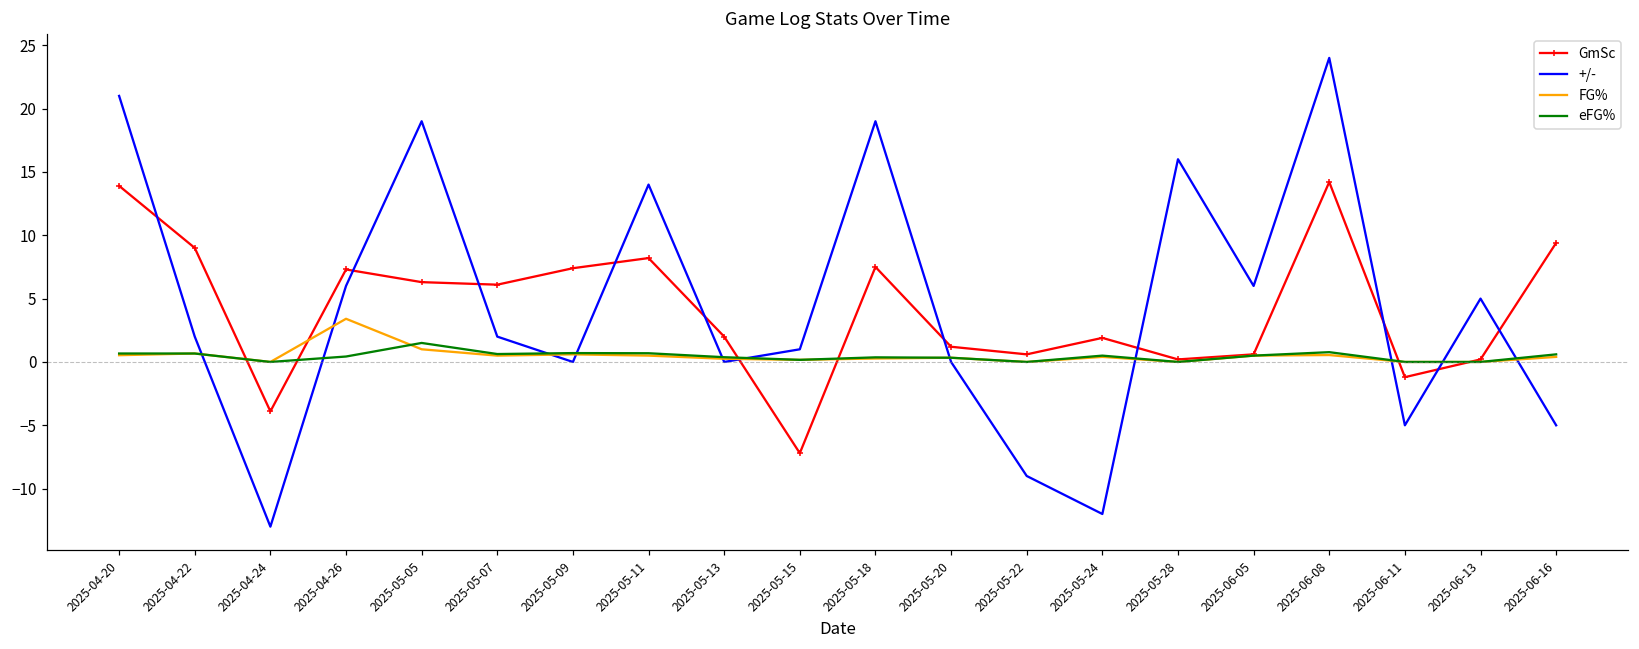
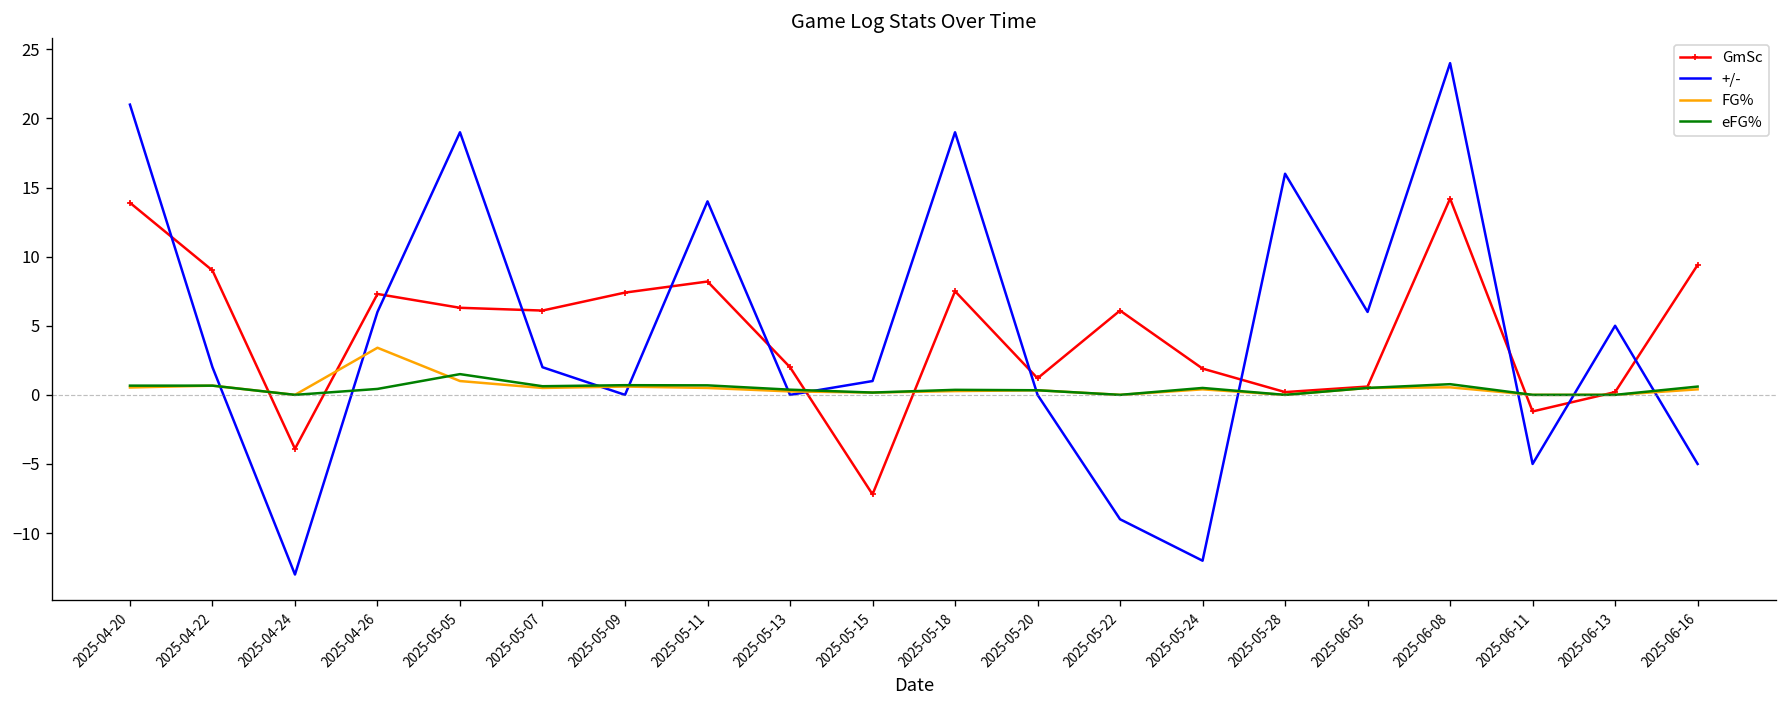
GmSc, 2025-05-22: 0.6 -> 6.1
